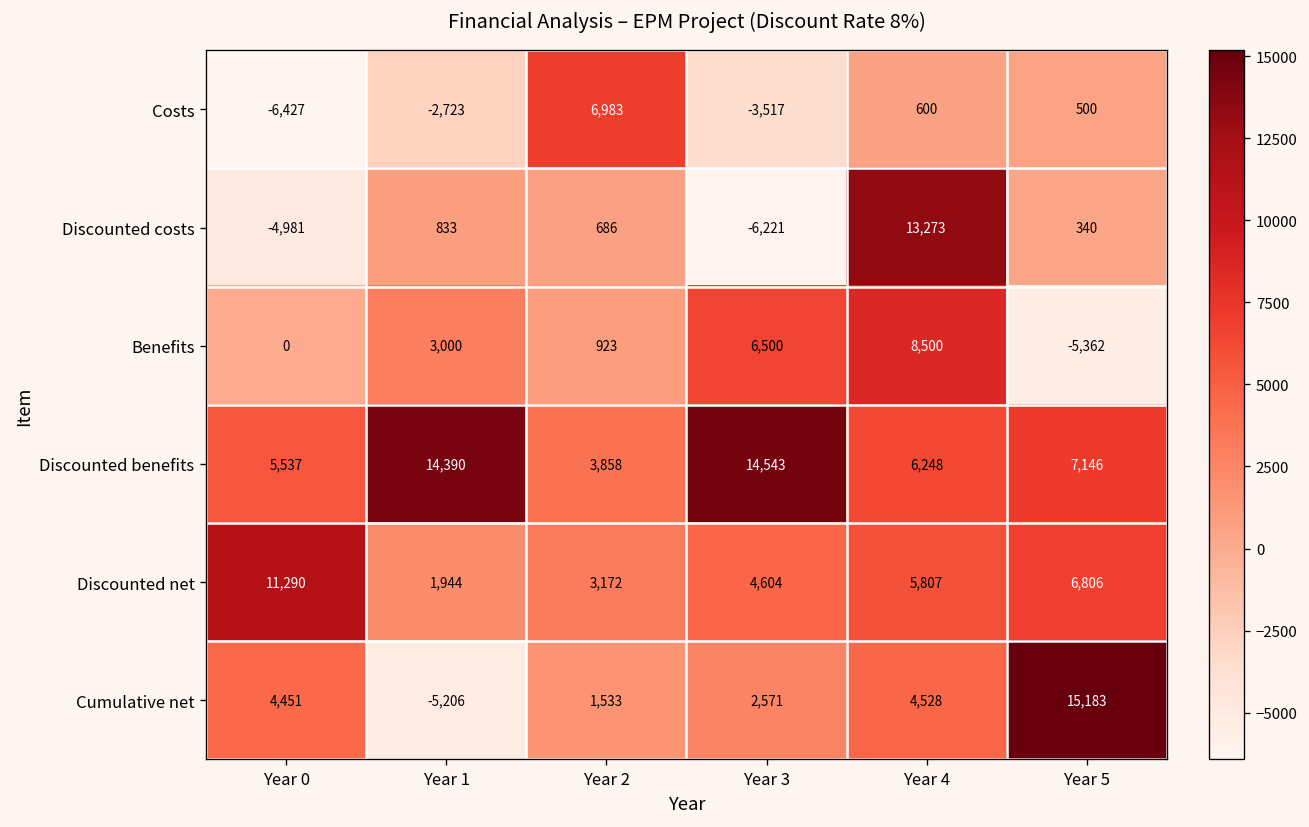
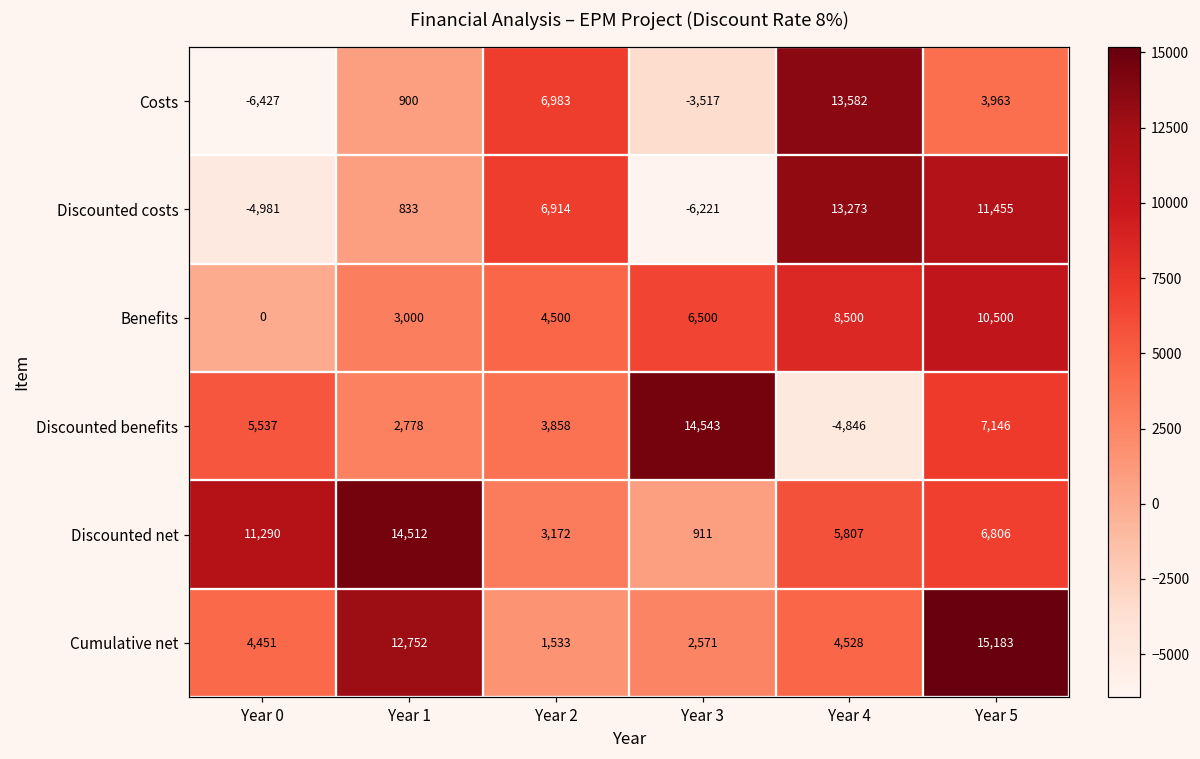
Costs, Year 1: -2,723 -> 900
Costs, Year 4: 600 -> 13,582
Costs, Year 5: 500 -> 3,963
Discounted costs, Year 2: 686 -> 6,914
Discounted costs, Year 5: 340 -> 11,455
Benefits, Year 2: 923 -> 4,500
Benefits, Year 5: -5,362 -> 10,500
Discounted benefits, Year 1: 14,390 -> 2,778
Discounted benefits, Year 4: 6,248 -> -4,846
Discounted net, Year 1: 1,944 -> 14,512
Discounted net, Year 3: 4,604 -> 911
Cumulative net, Year 1: -5,206 -> 12,752
